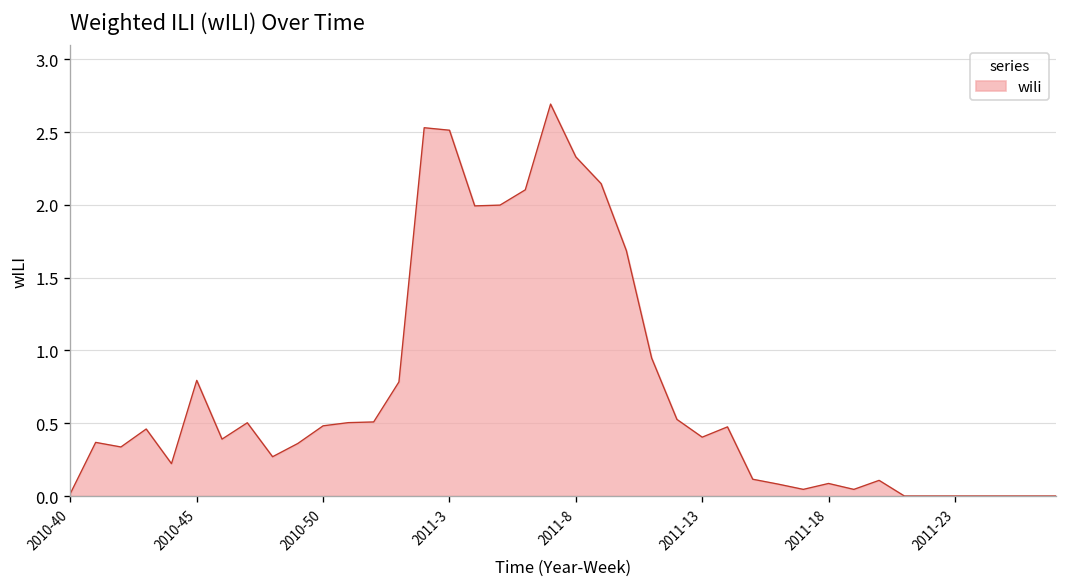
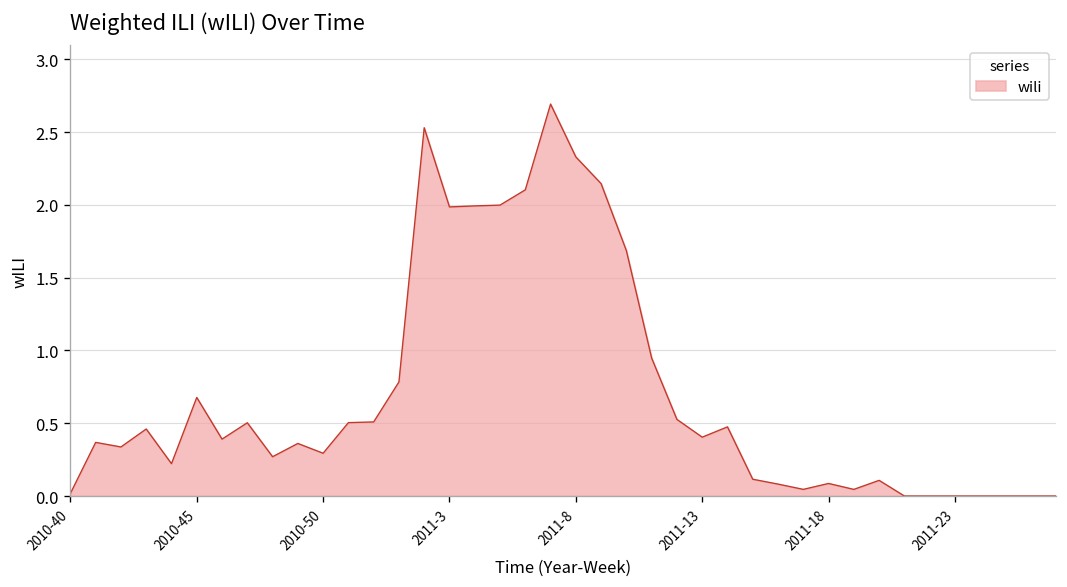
2010-45: 0.79 -> 0.68
2010-50: 0.48 -> 0.29
2011-3: 2.51 -> 1.99
